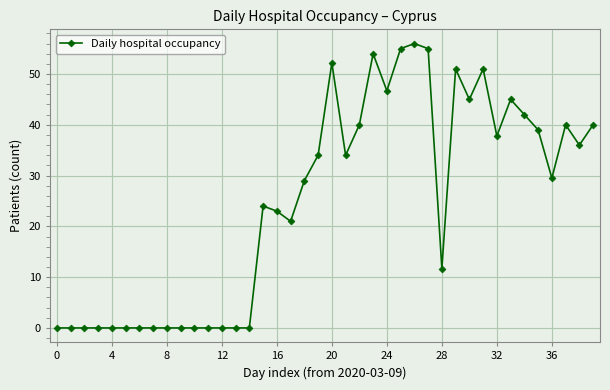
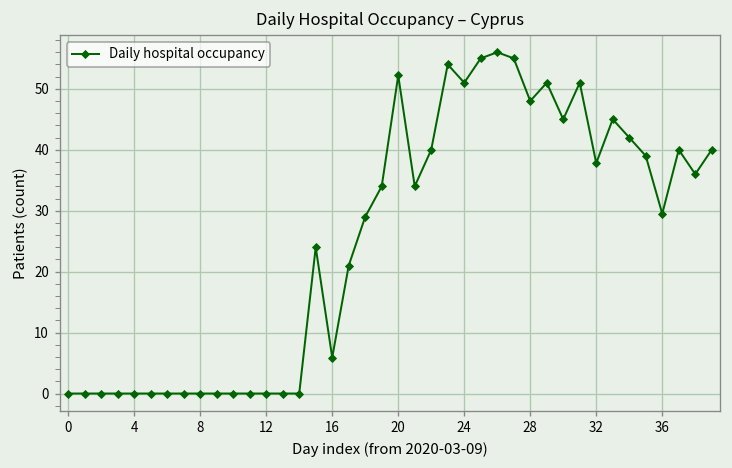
16: 23 -> 6
24: 47 -> 51
28: 12 -> 48
